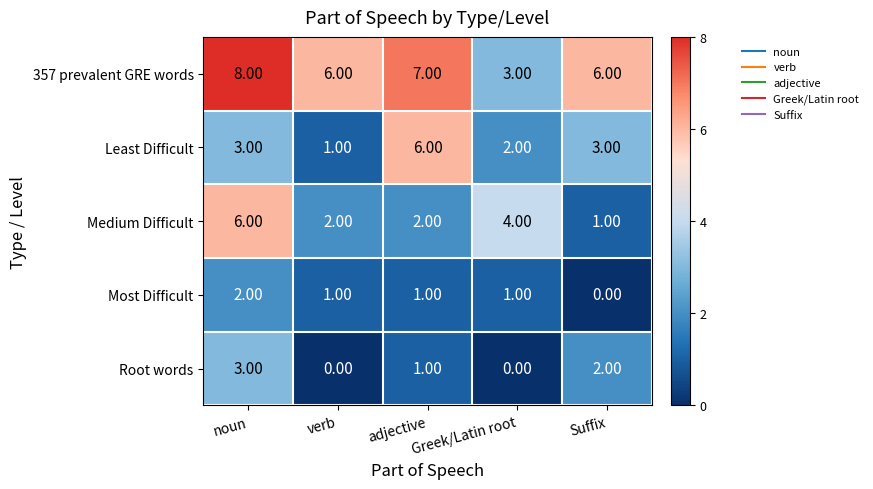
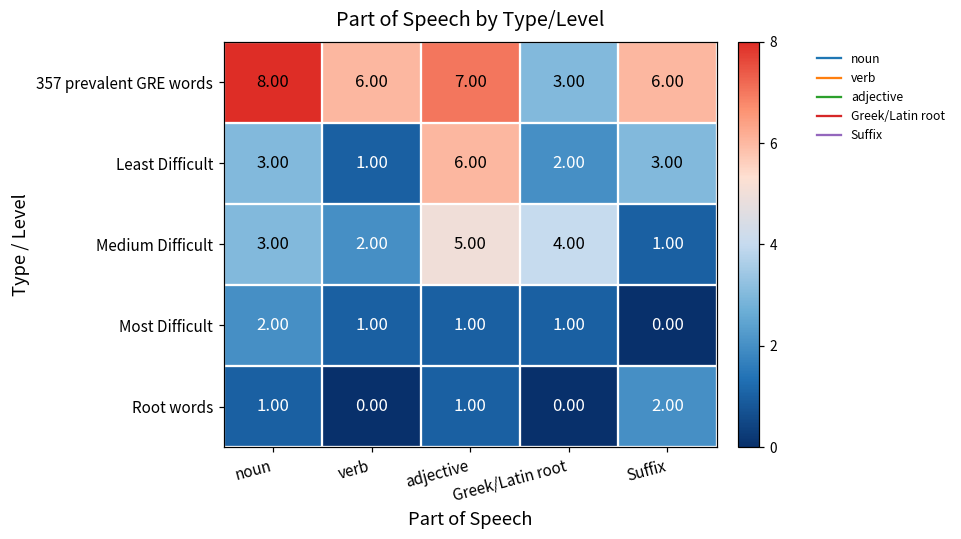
Medium Difficult, noun: 6.00 -> 3.00
Medium Difficult, adjective: 2.00 -> 5.00
Root words, noun: 3.00 -> 1.00
